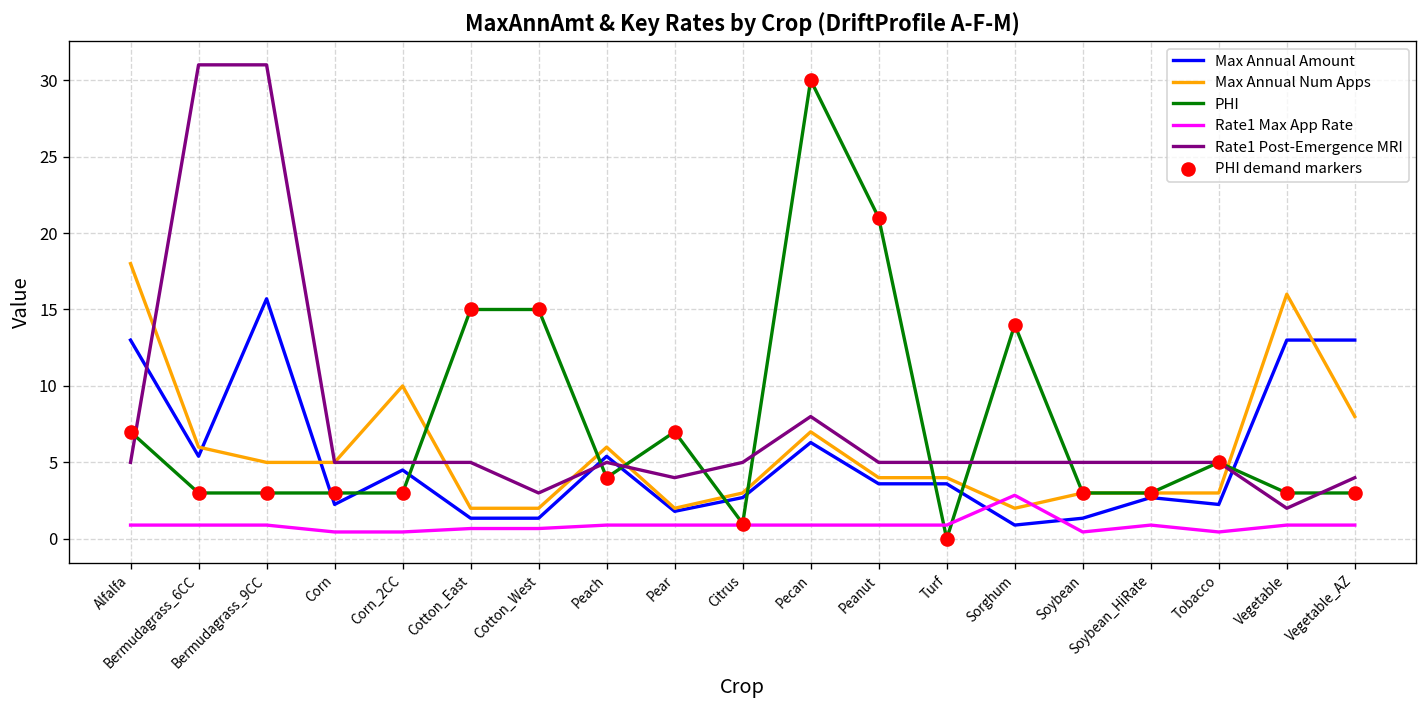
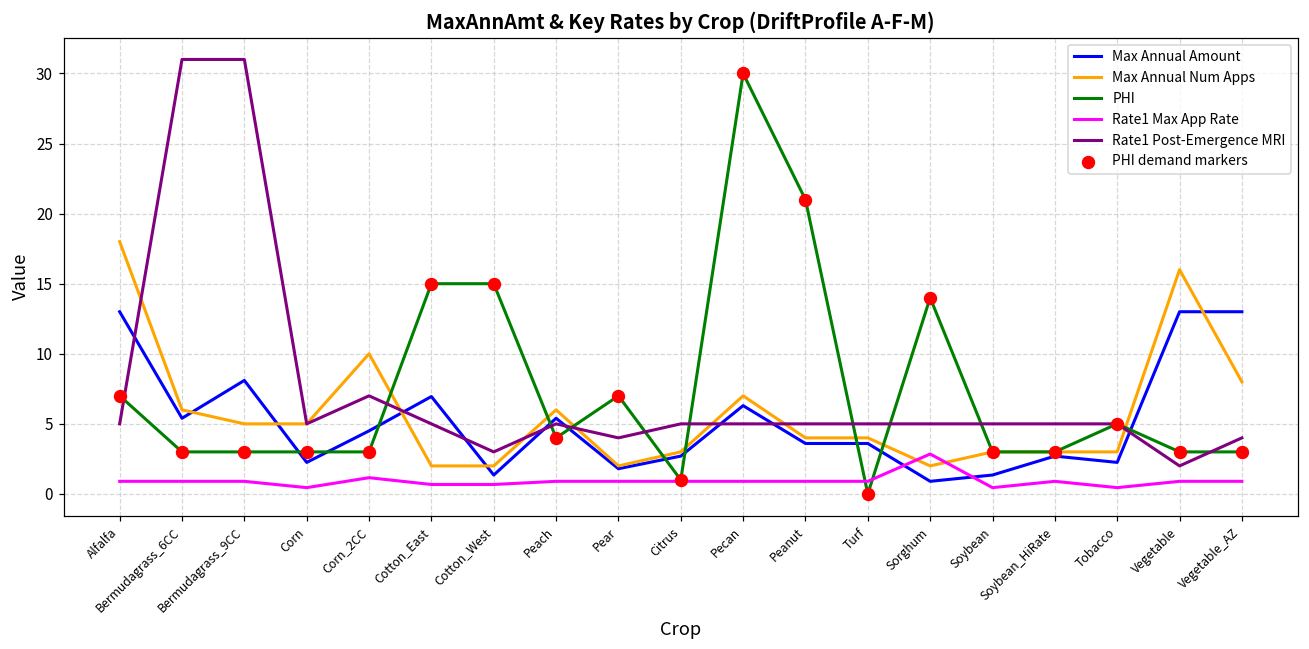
Max Annual Amount, Bermudagrass_9CC: 15.7 -> 8.1
Rate1 Max App Rate, Corn_2CC: 0.5 -> 1.2
Rate1 Post-Emergence MRI, Corn_2CC: 5 -> 7
Max Annual Amount, Cotton_East: 1.4 -> 7.0
Rate1 Post-Emergence MRI, Pecan: 8 -> 5
